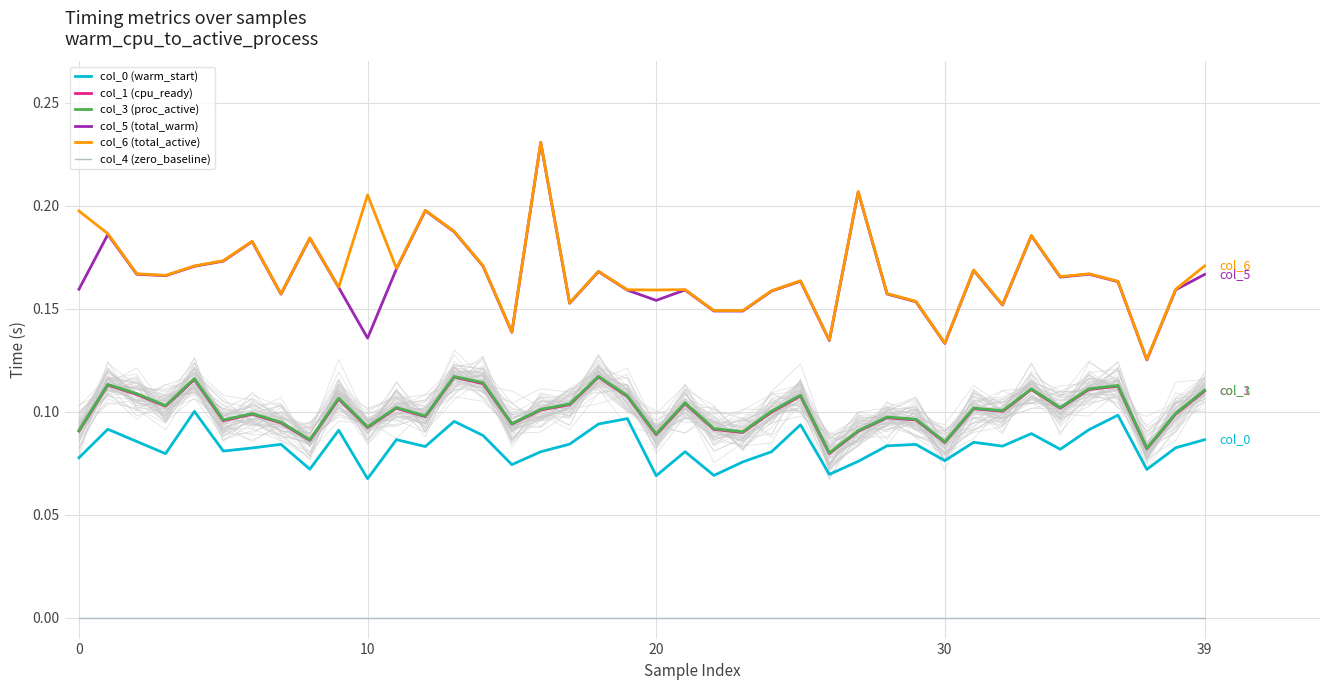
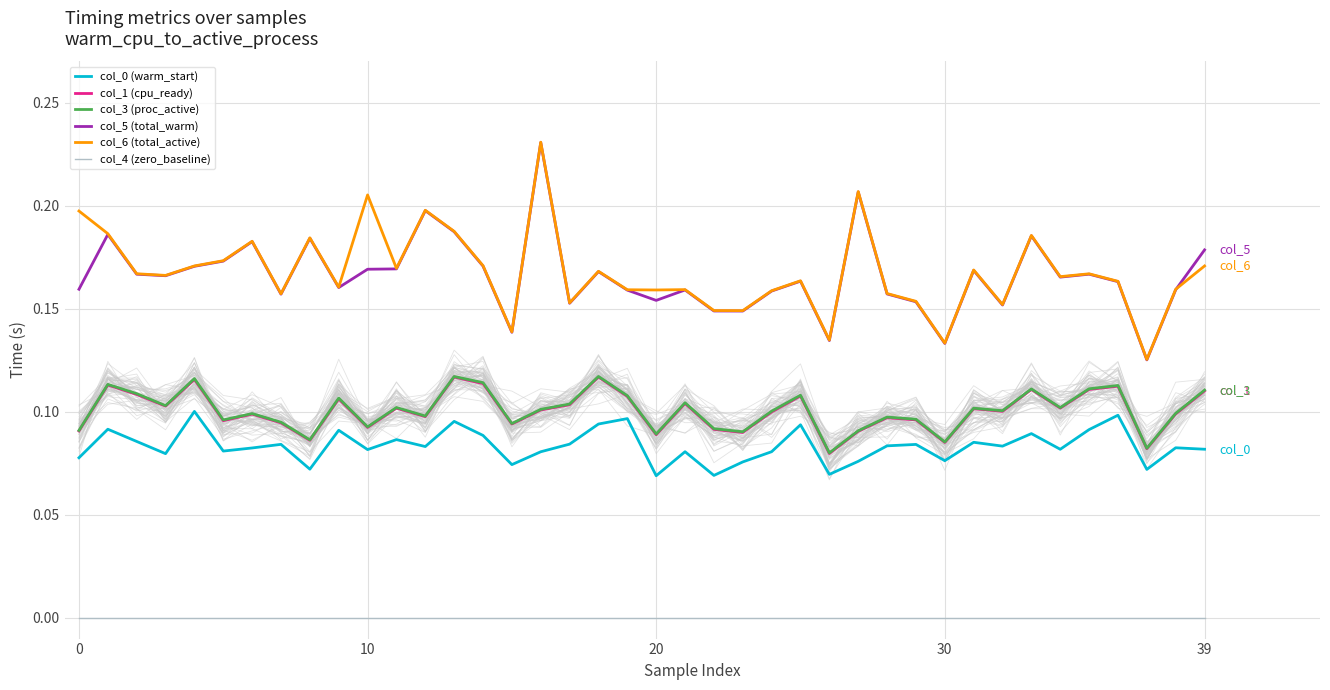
col_0 (warm_start), 10: 0.068 -> 0.082
col_5 (total_warm), 10: 0.136 -> 0.169
col_0 (warm_start), 39: 0.086 -> 0.082
col_5 (total_warm), 39: 0.167 -> 0.179
